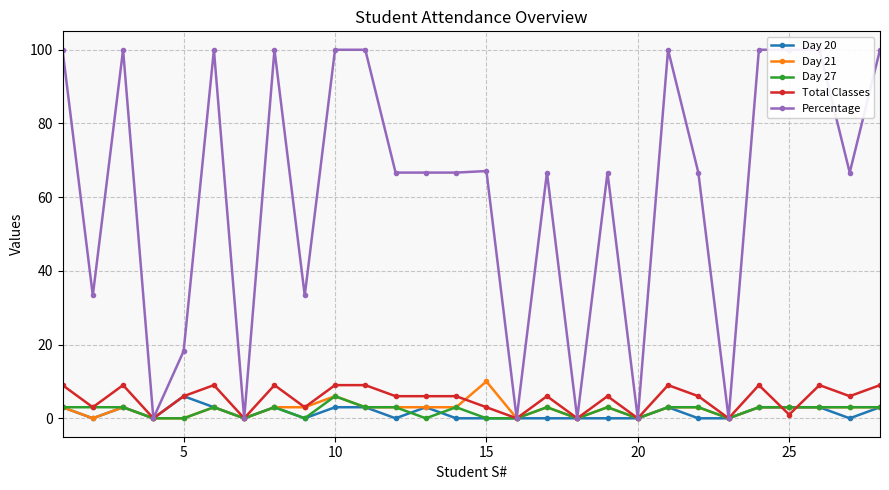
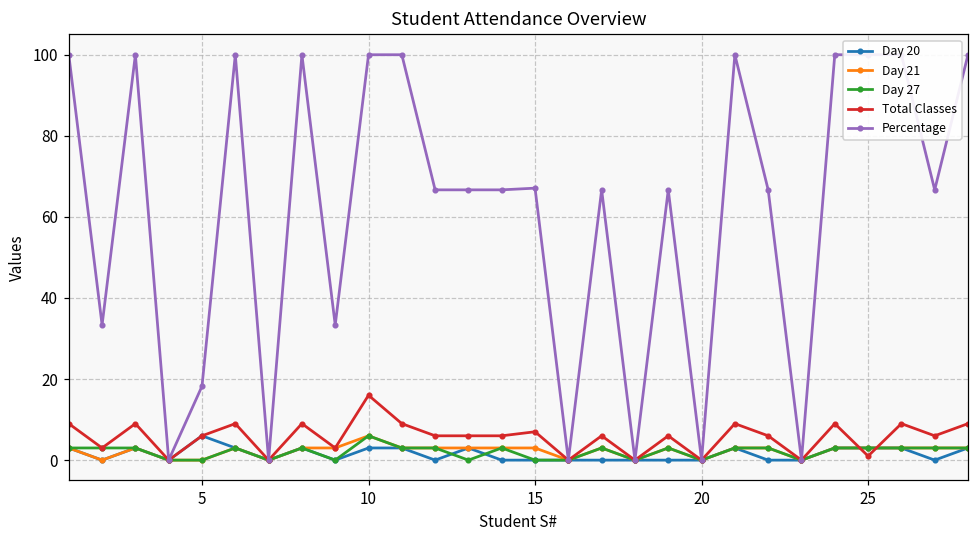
Total Classes, 10: 9 -> 16
Day 21, 15: 10 -> 3
Total Classes, 15: 3 -> 7
